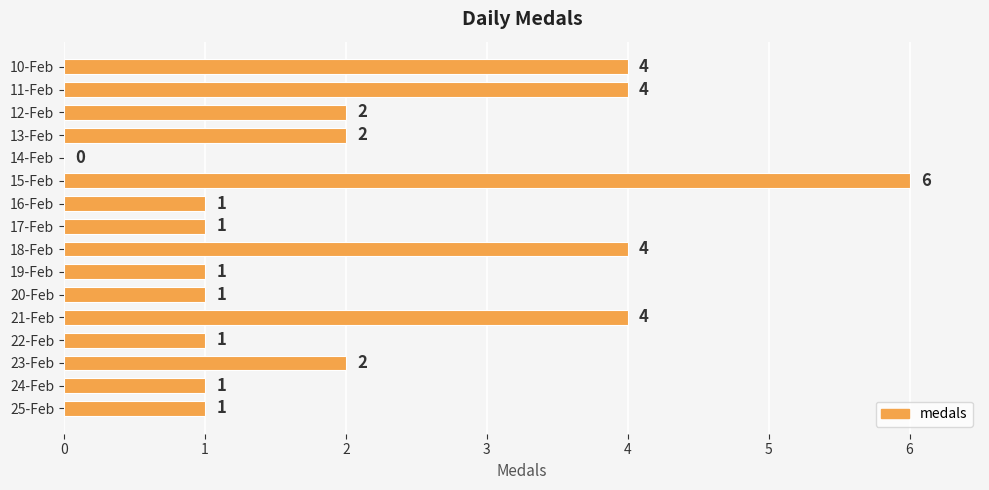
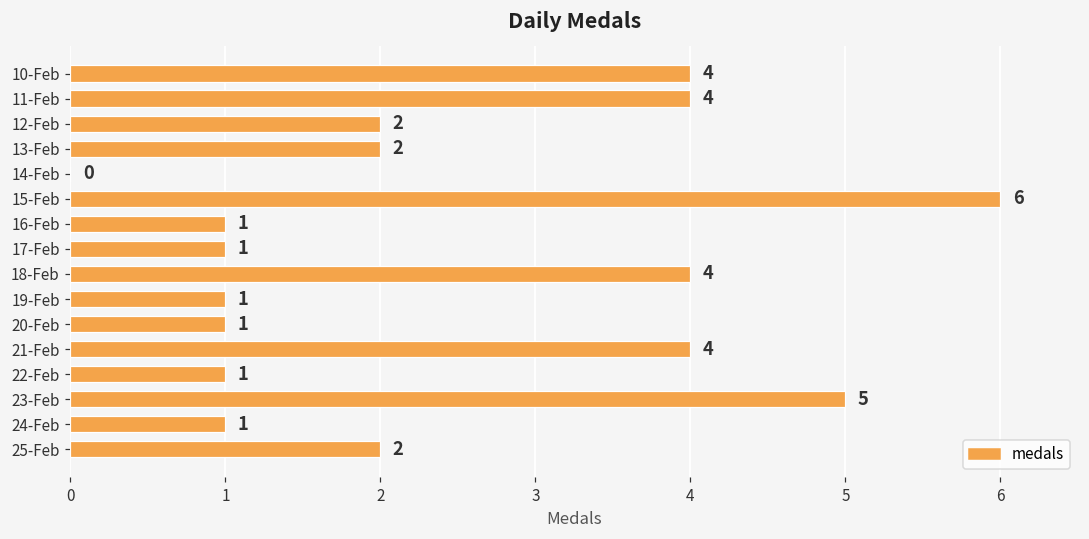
23-Feb: 2 -> 5
25-Feb: 1 -> 2
